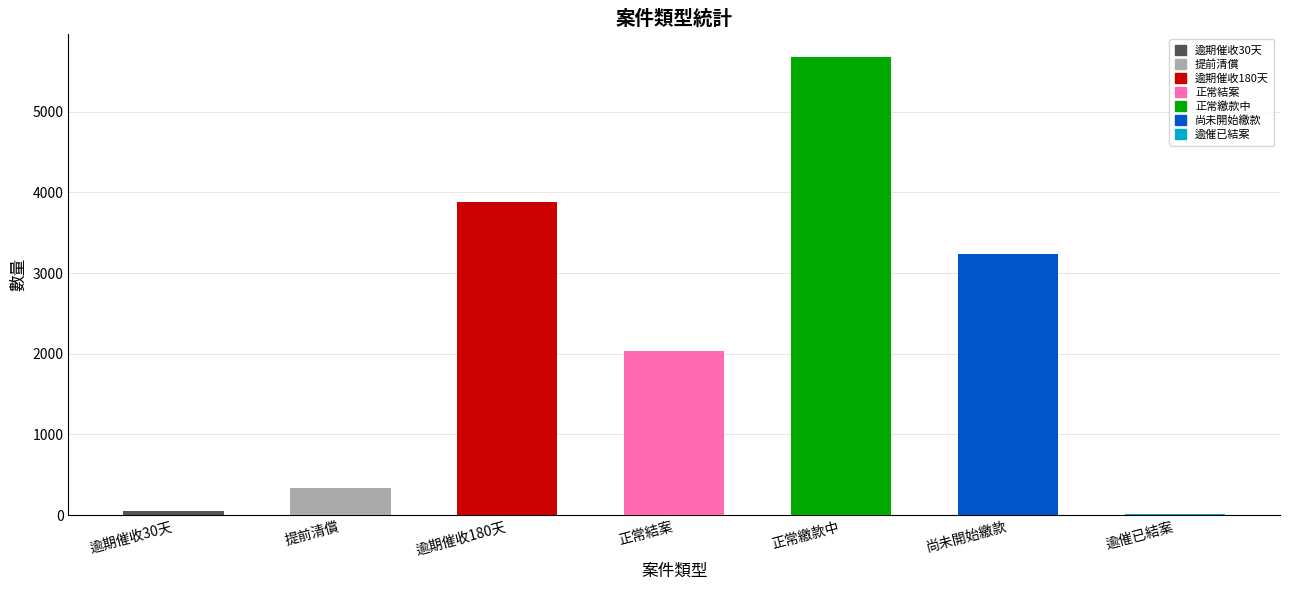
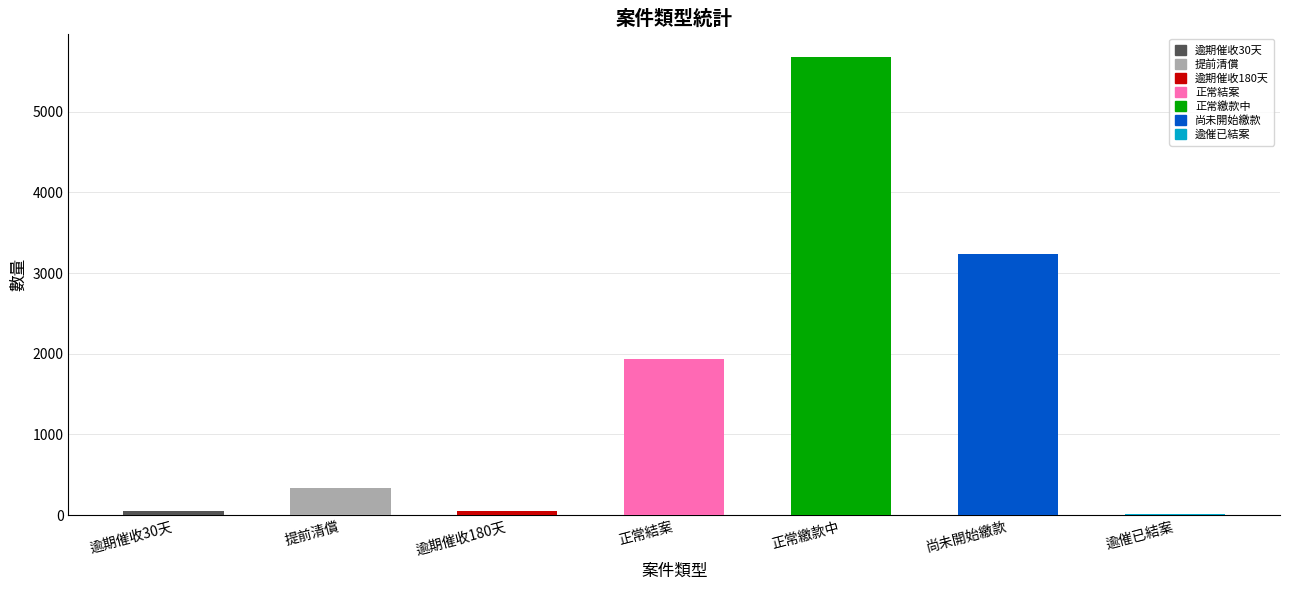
逾期催收180天: 3900 -> 0
正常結案: 2000 -> 1900
